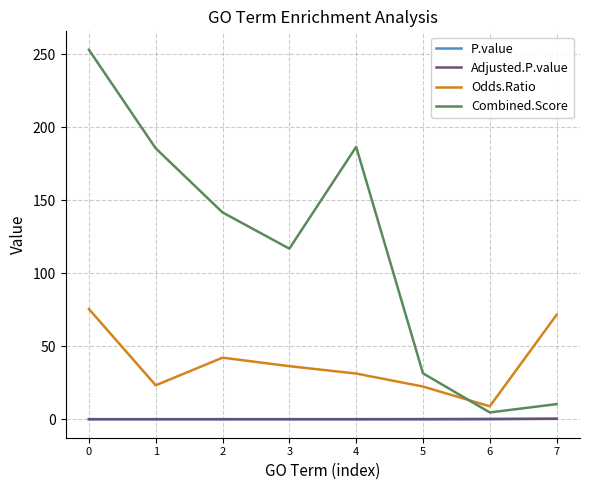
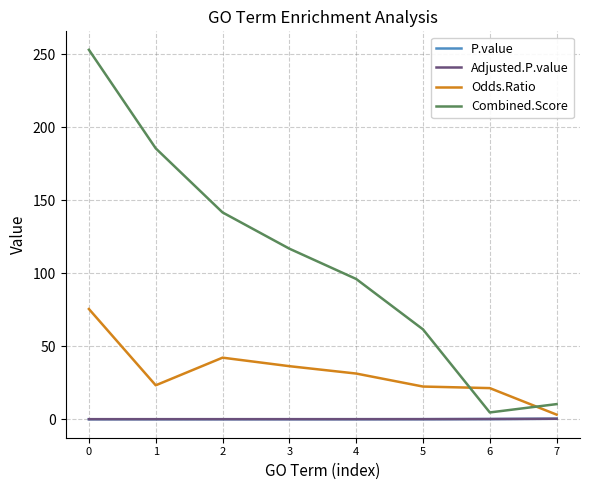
Combined.Score, 4: 187 -> 96
Combined.Score, 5: 31 -> 62
Odds.Ratio, 6: 9 -> 21
Odds.Ratio, 7: 72 -> 3
